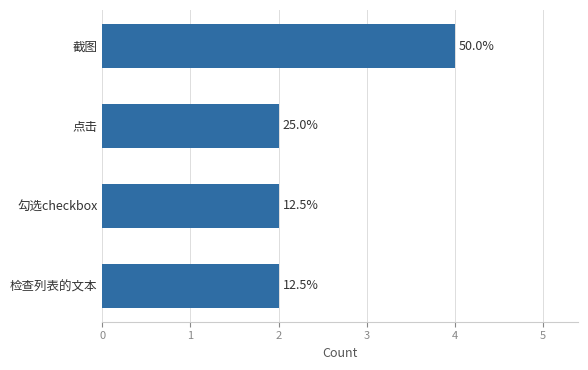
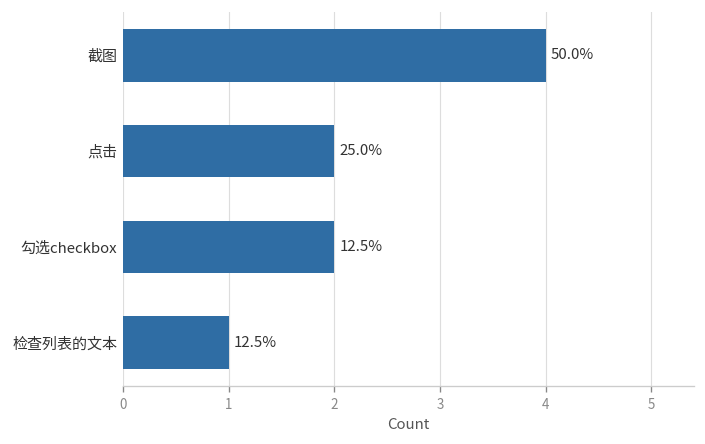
检查列表的文本: 2 -> 1
